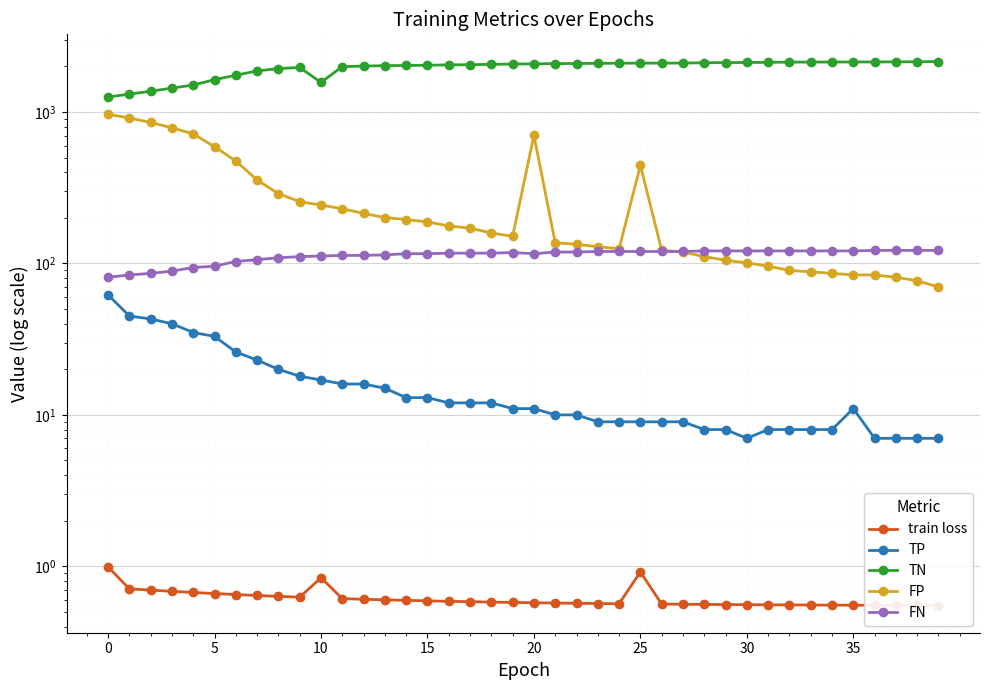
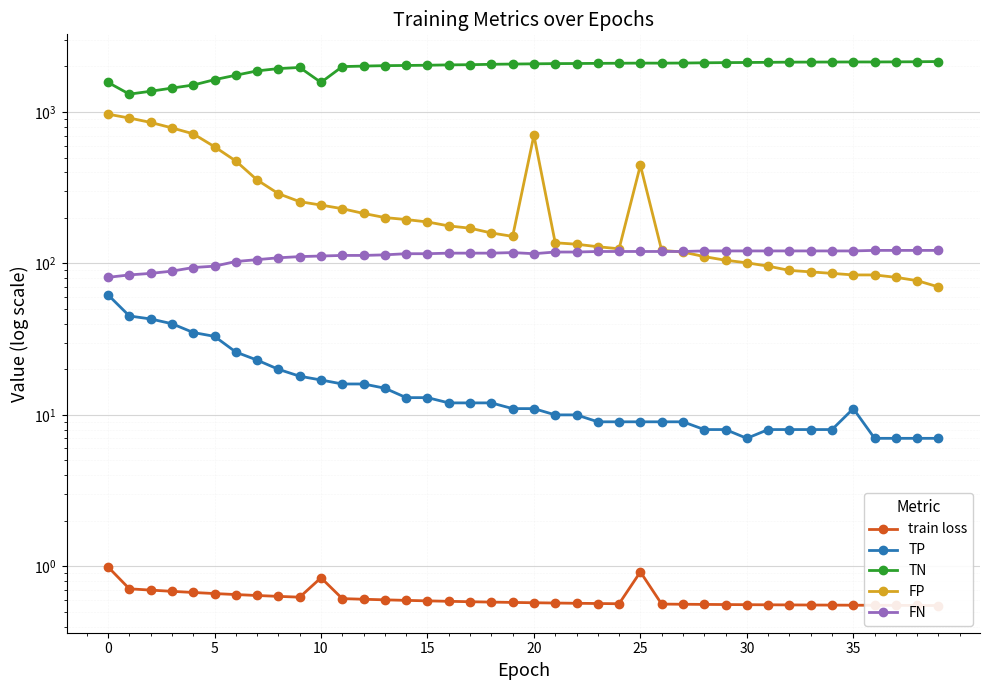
TN, 0: 1300 -> 1600
